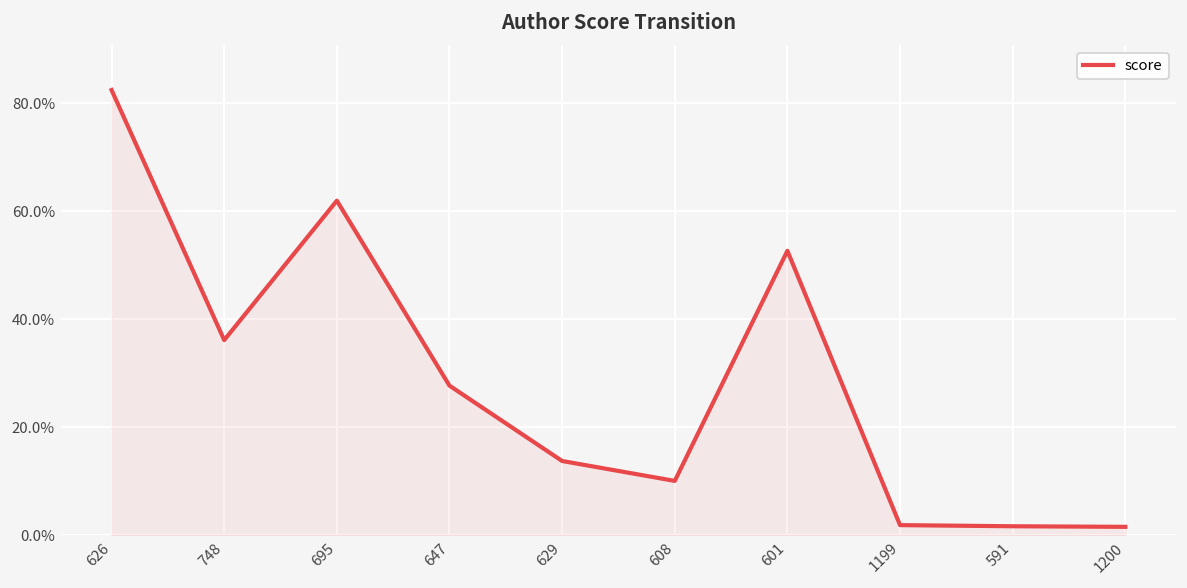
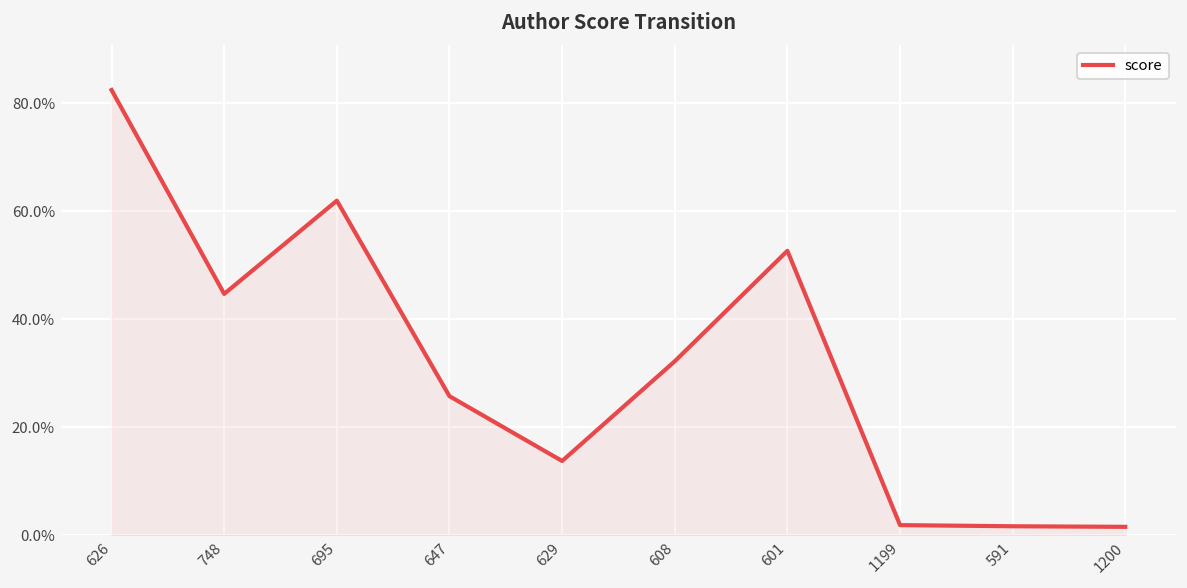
748: 36% -> 45%
647: 28% -> 26%
608: 10% -> 32%
